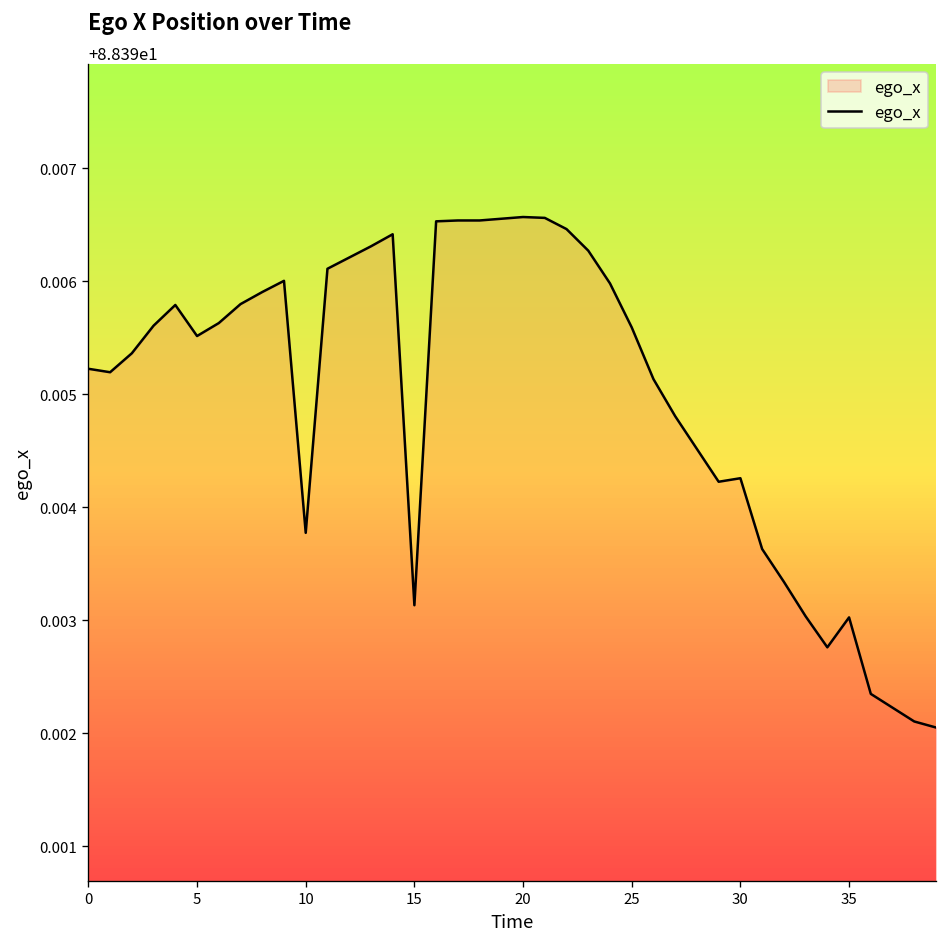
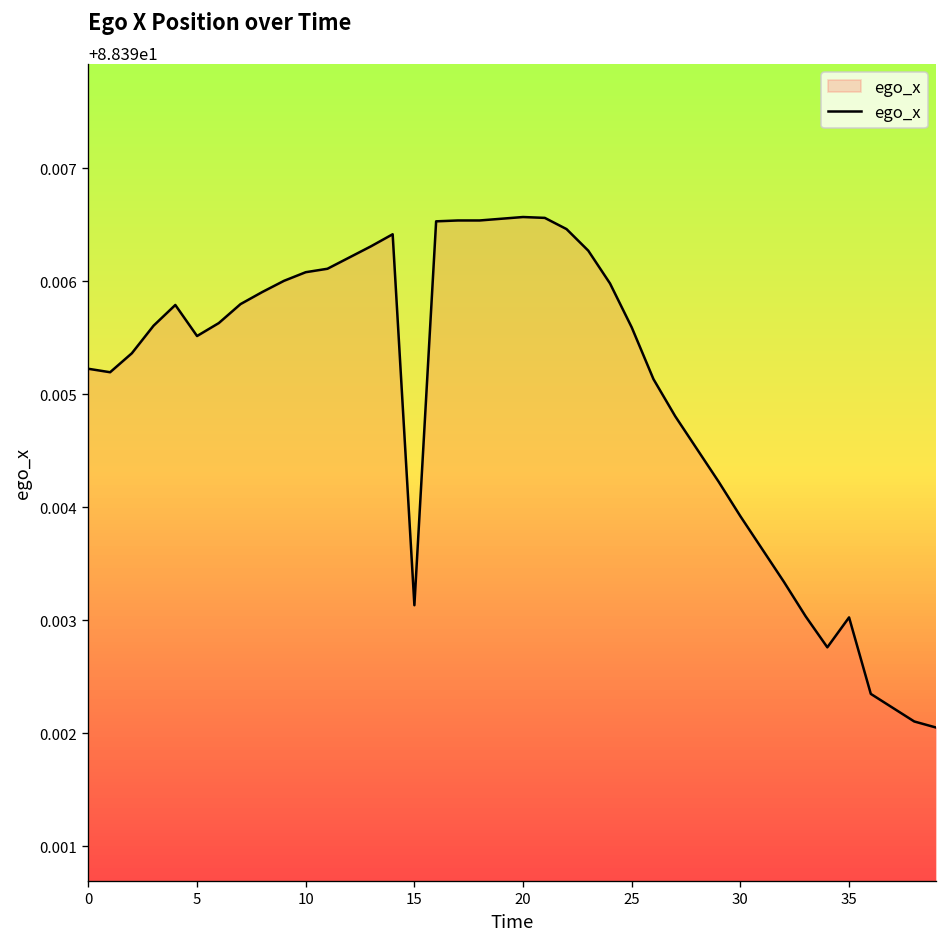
10: 88.3938 -> 88.3961
30: 88.3943 -> 88.3939
